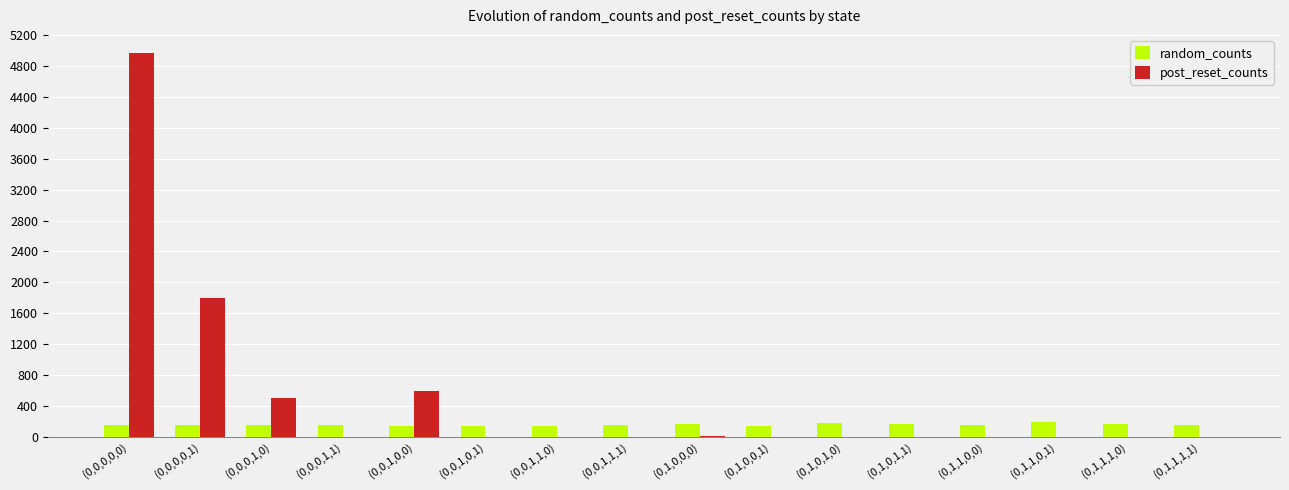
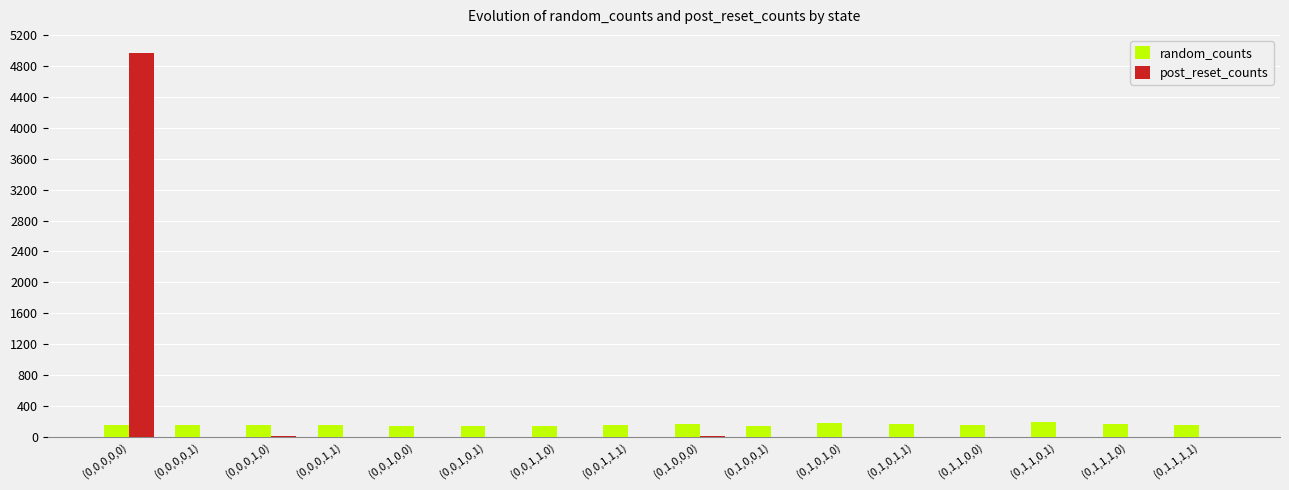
post_reset_counts, (0,0,0,0,1): 1800 -> 0
post_reset_counts, (0,0,0,1,0): 500 -> 0
post_reset_counts, (0,0,1,0,0): 600 -> 0
